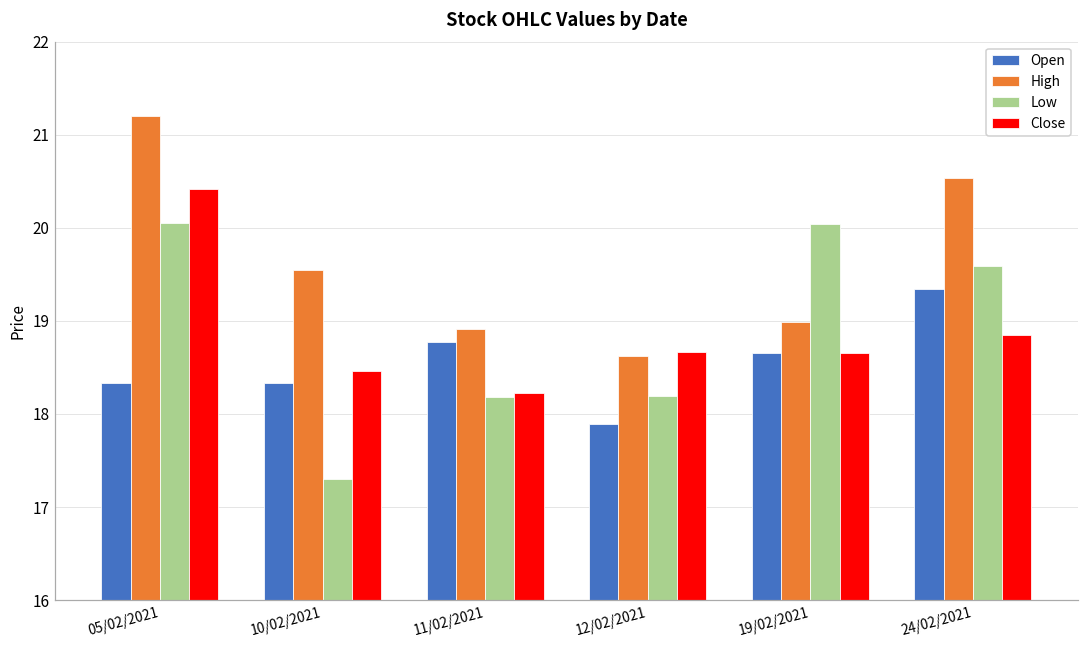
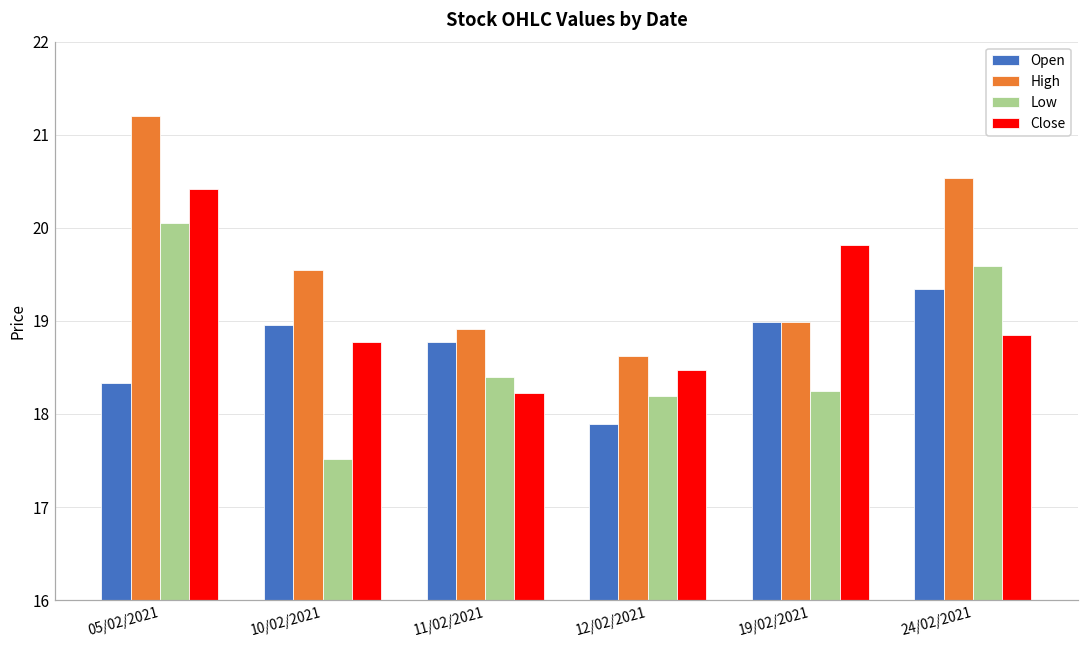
Open, 10/02/2021: 18.3 -> 19.0
Low, 10/02/2021: 17.3 -> 17.5
Close, 10/02/2021: 18.5 -> 18.8
Low, 11/02/2021: 18.2 -> 18.4
Close, 12/02/2021: 18.7 -> 18.5
Open, 19/02/2021: 18.7 -> 19.0
Low, 19/02/2021: 20.0 -> 18.2
Close, 19/02/2021: 18.7 -> 19.8
